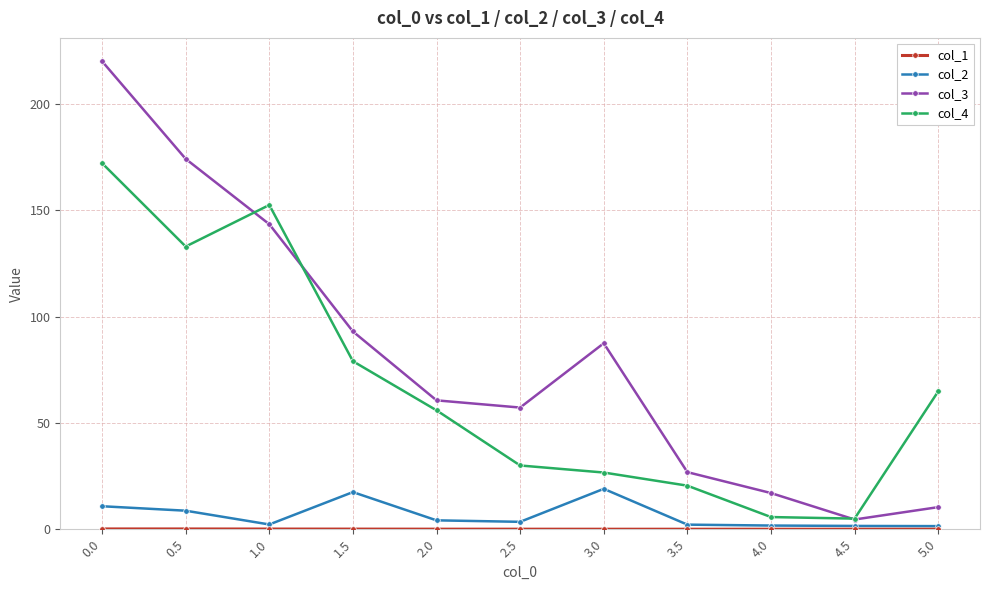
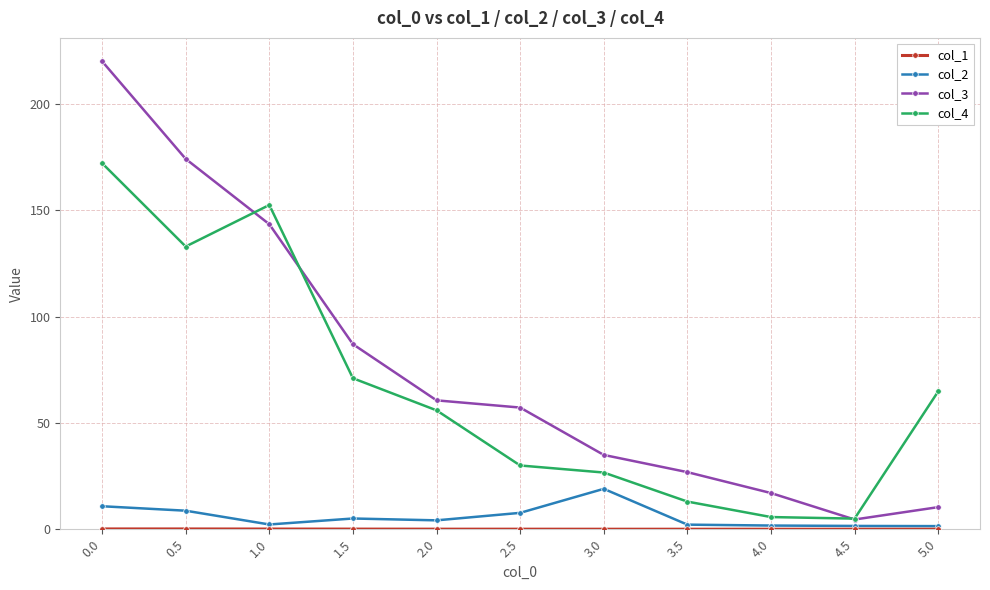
col_2, 1.5: 17 -> 5
col_3, 1.5: 93 -> 87
col_4, 1.5: 79 -> 71
col_2, 2.5: 3 -> 8
col_3, 3.0: 87 -> 35
col_4, 3.5: 21 -> 13
